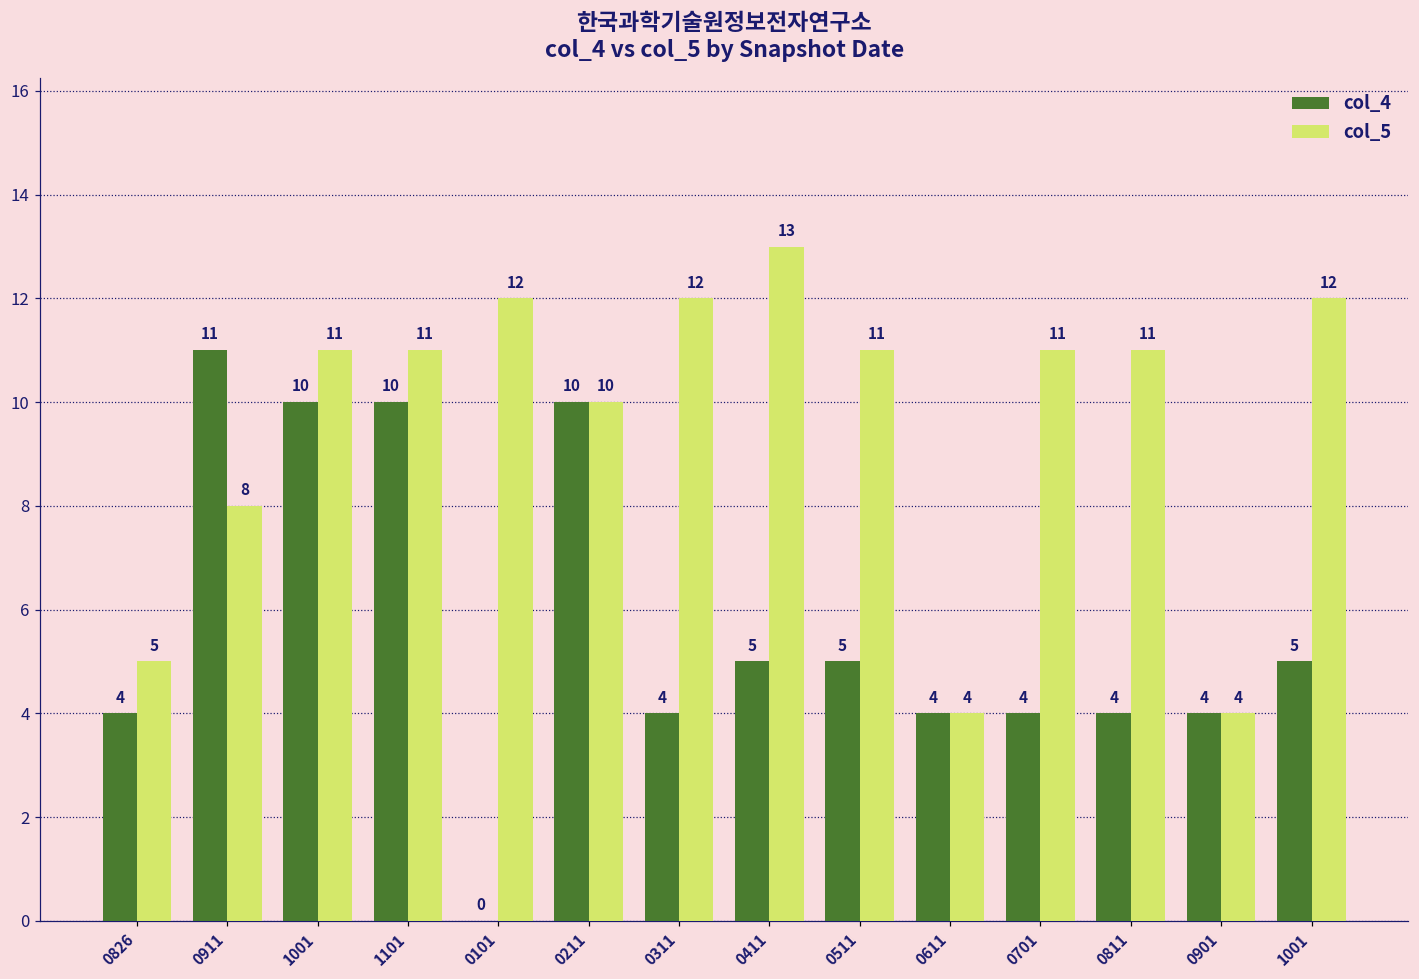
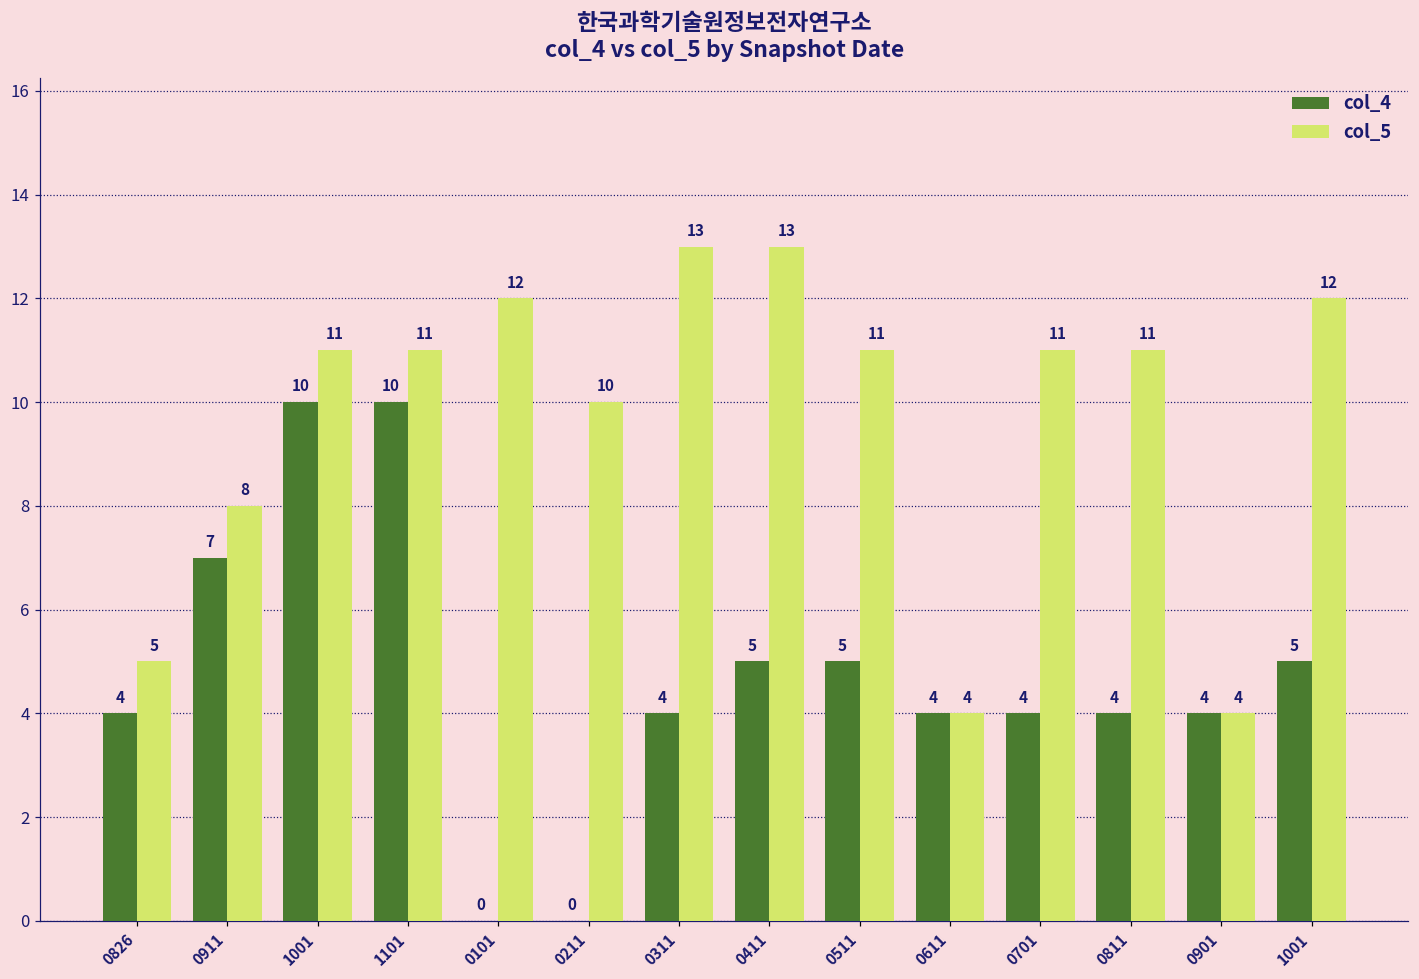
col_4, 0911: 11 -> 7
col_4, 0211: 10 -> 0
col_5, 0311: 12 -> 13
